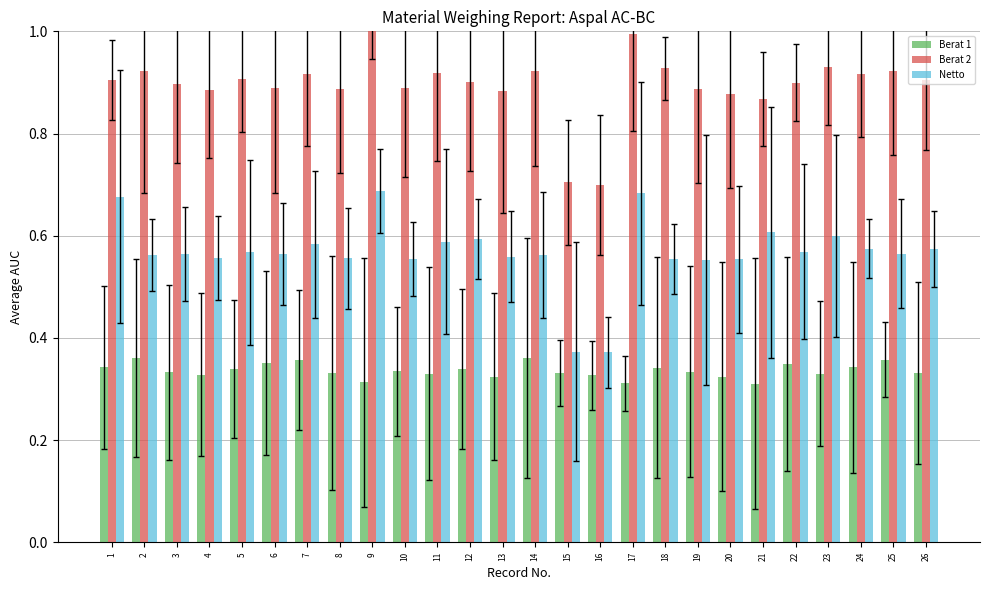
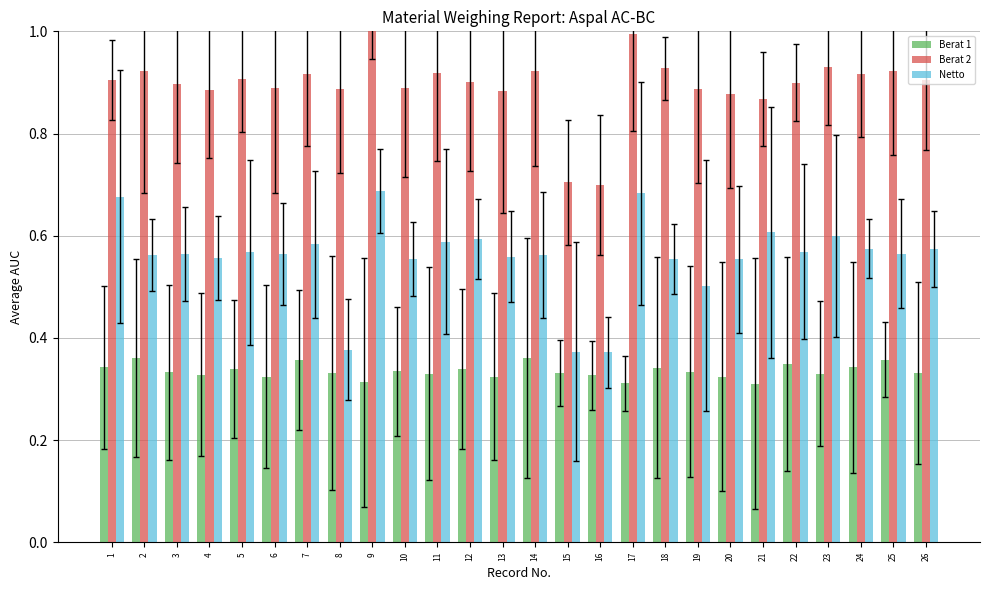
Berat 1, 6: 0.35 -> 0.32
Netto, 8: 0.56 -> 0.38
Netto, 19: 0.55 -> 0.50
